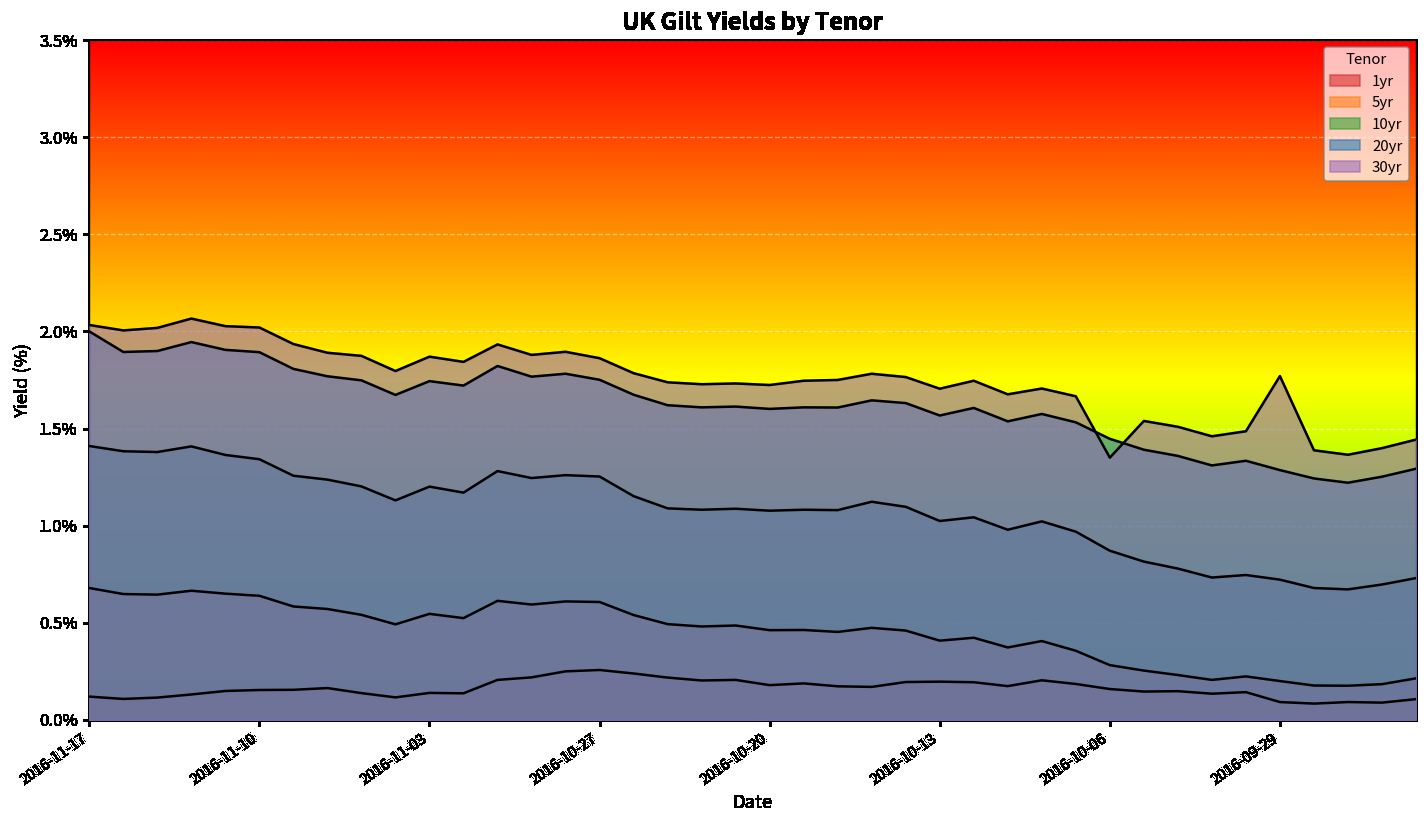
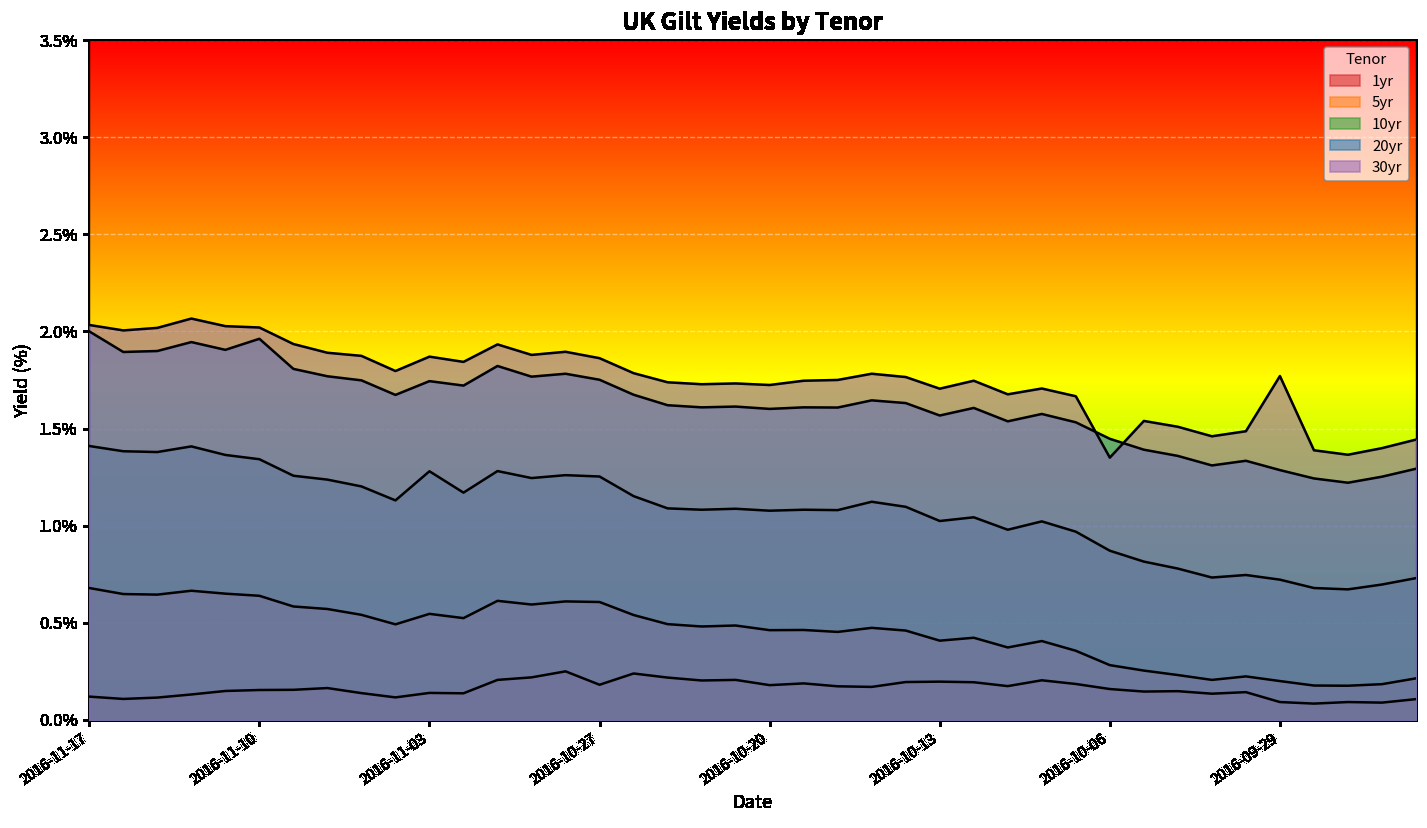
20yr, 2016-11-10: 1.89% -> 1.96%
10yr, 2016-11-03: 1.20% -> 1.28%
1yr, 2016-10-27: 0.26% -> 0.18%
